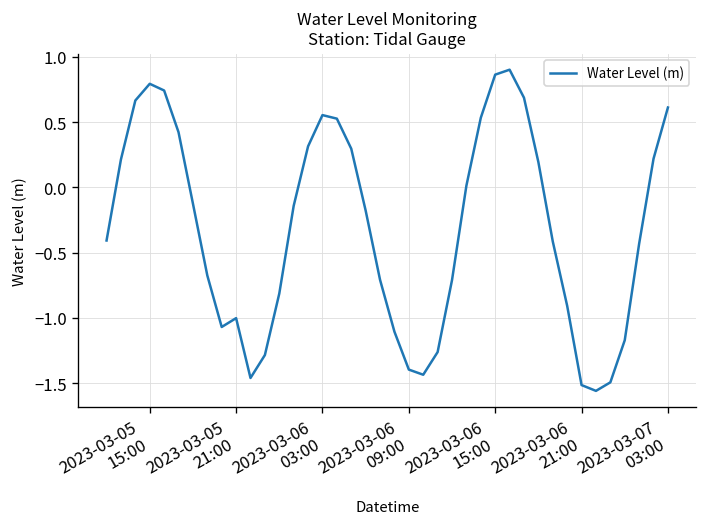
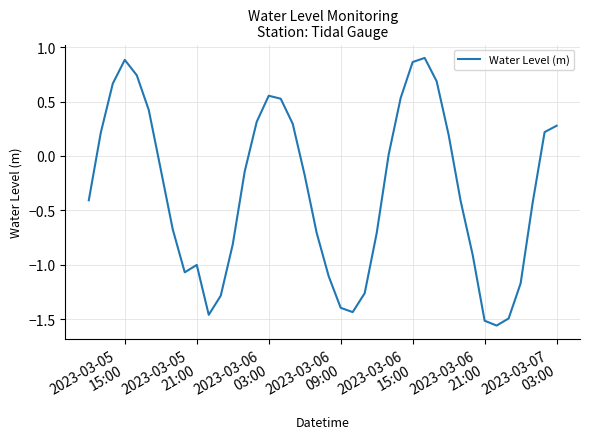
2023-03-05 15:00: 0.79 -> 0.88
2023-03-07 03:00: 0.61 -> 0.28
